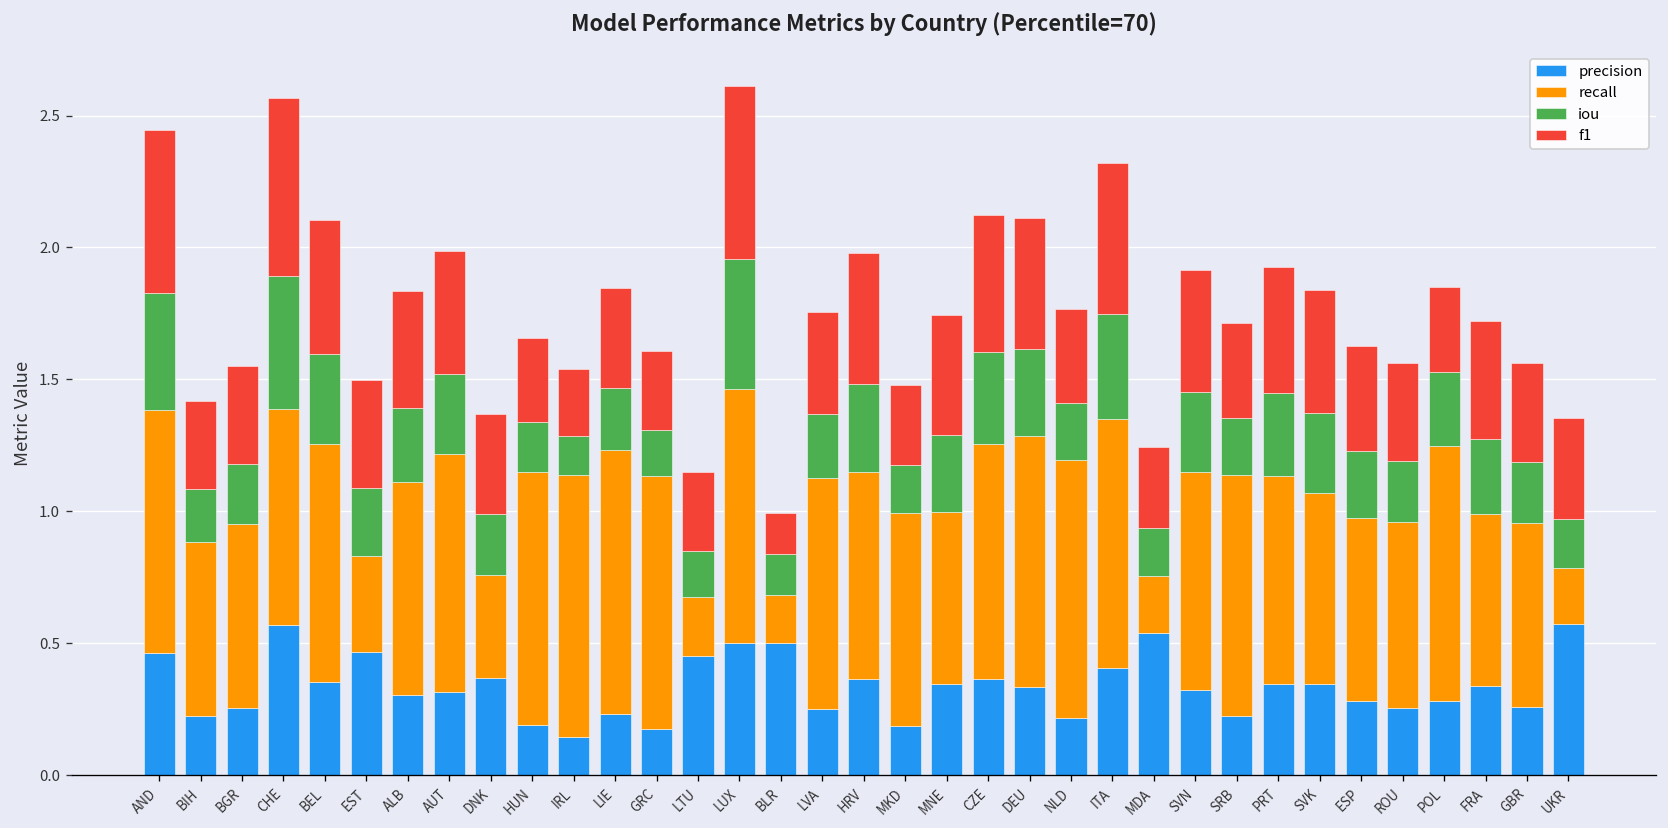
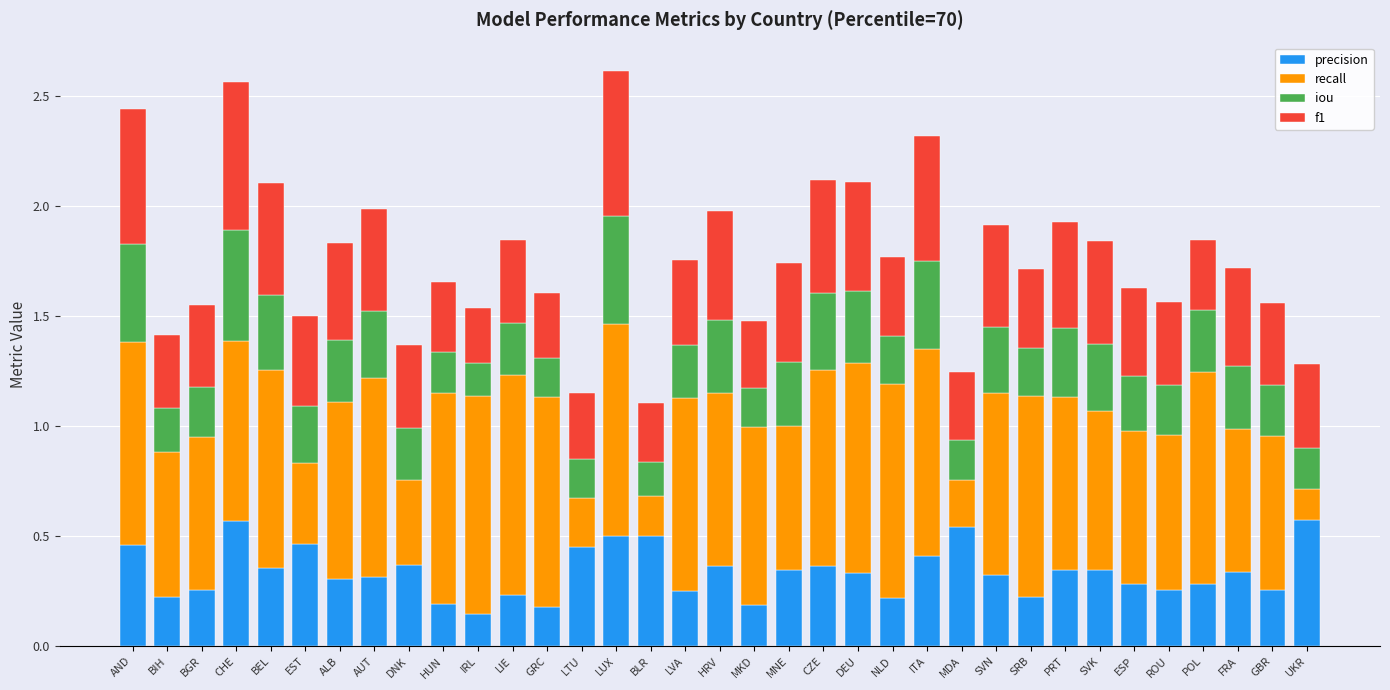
f1, BLR: 0.16 -> 0.27
recall, UKR: 0.21 -> 0.14
